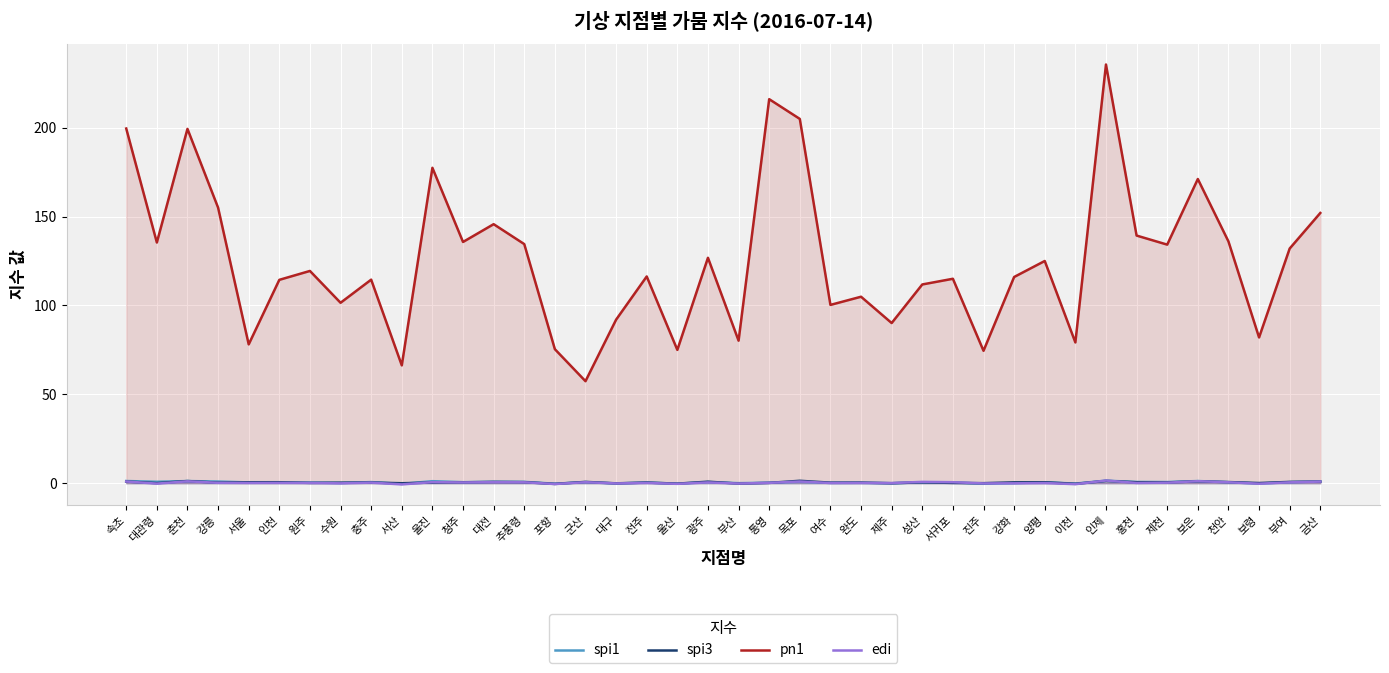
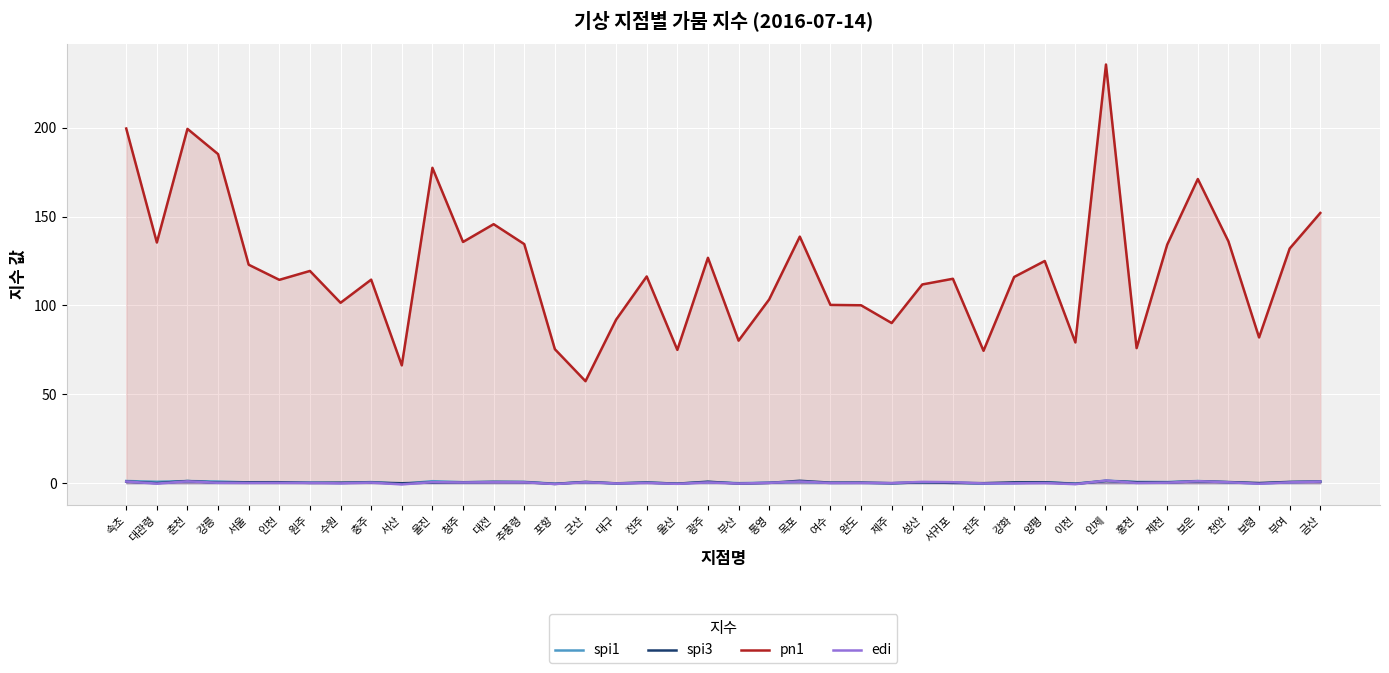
pn1, 강릉: 155 -> 185
pn1, 서울: 78 -> 123
pn1, 통영: 216 -> 103
pn1, 목포: 205 -> 139
pn1, 완도: 105 -> 100
pn1, 홍천: 139 -> 76
